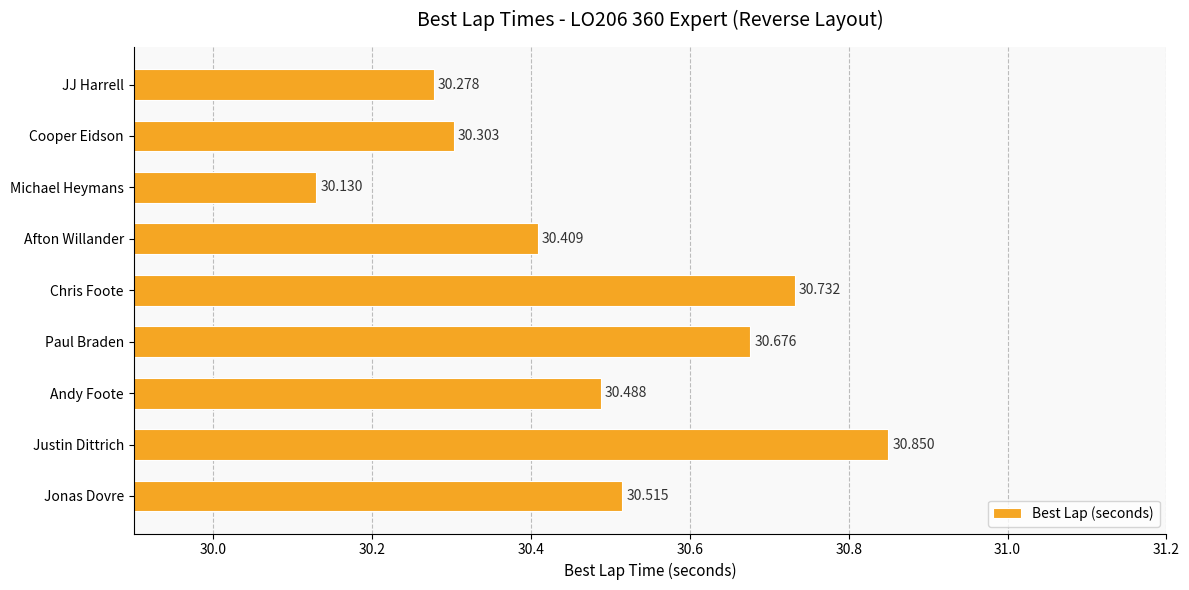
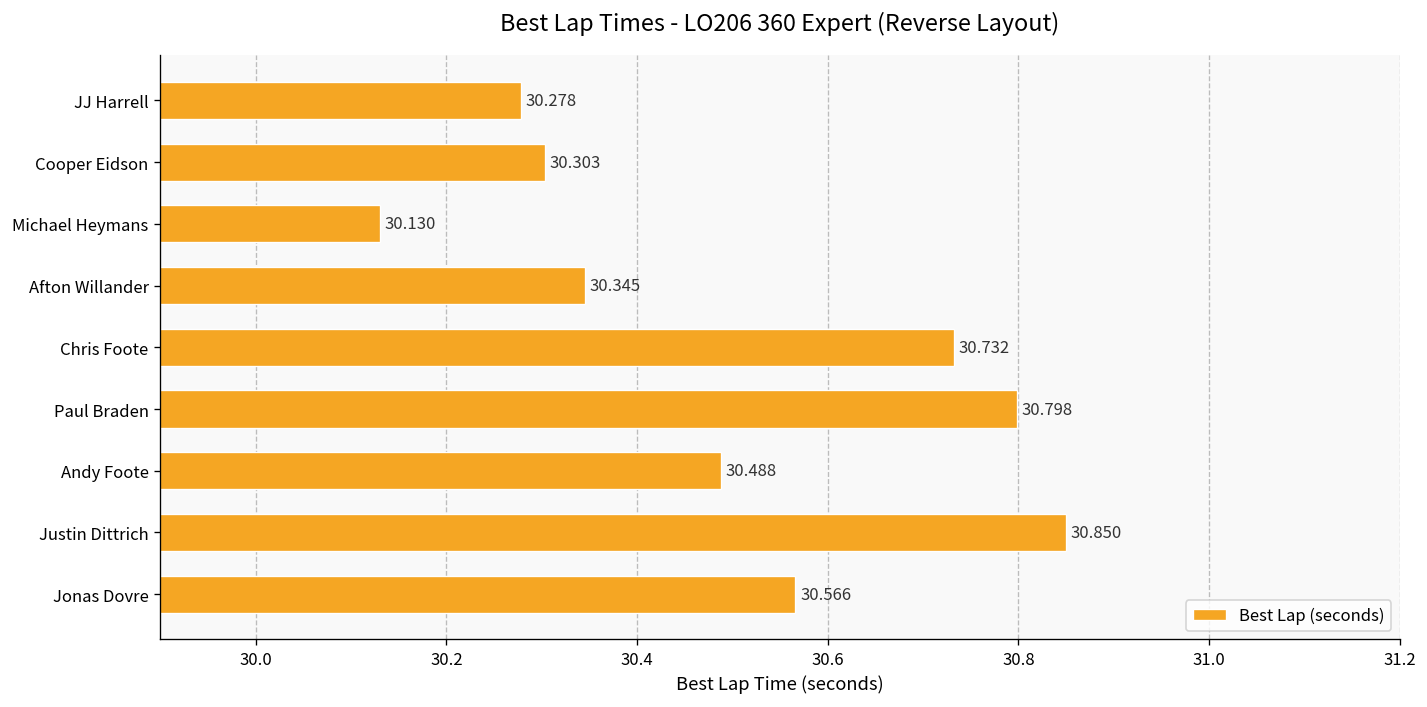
Afton Willander: 30.409 -> 30.345
Paul Braden: 30.676 -> 30.798
Jonas Dovre: 30.515 -> 30.566
